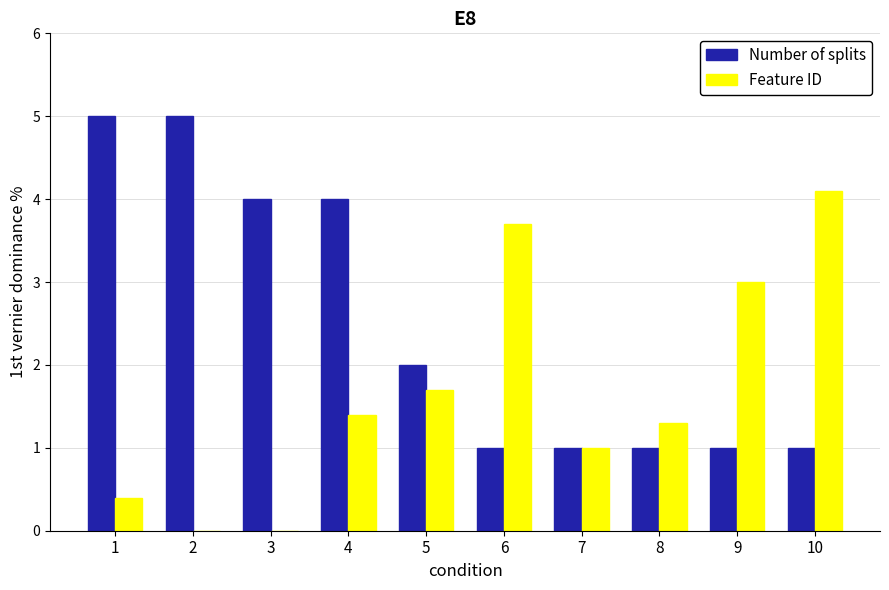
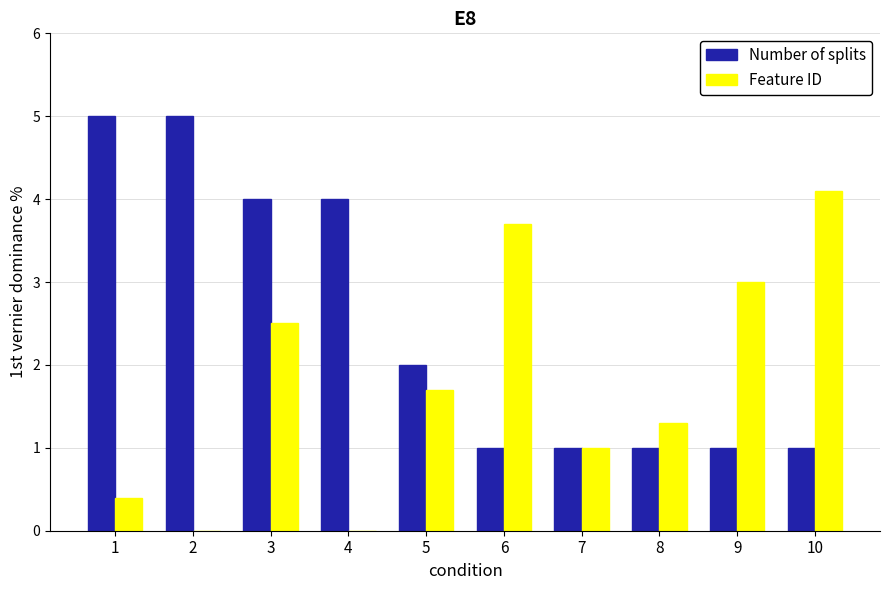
Feature ID, 3: 0.0 -> 2.5
Feature ID, 4: 1.4 -> 0.0
